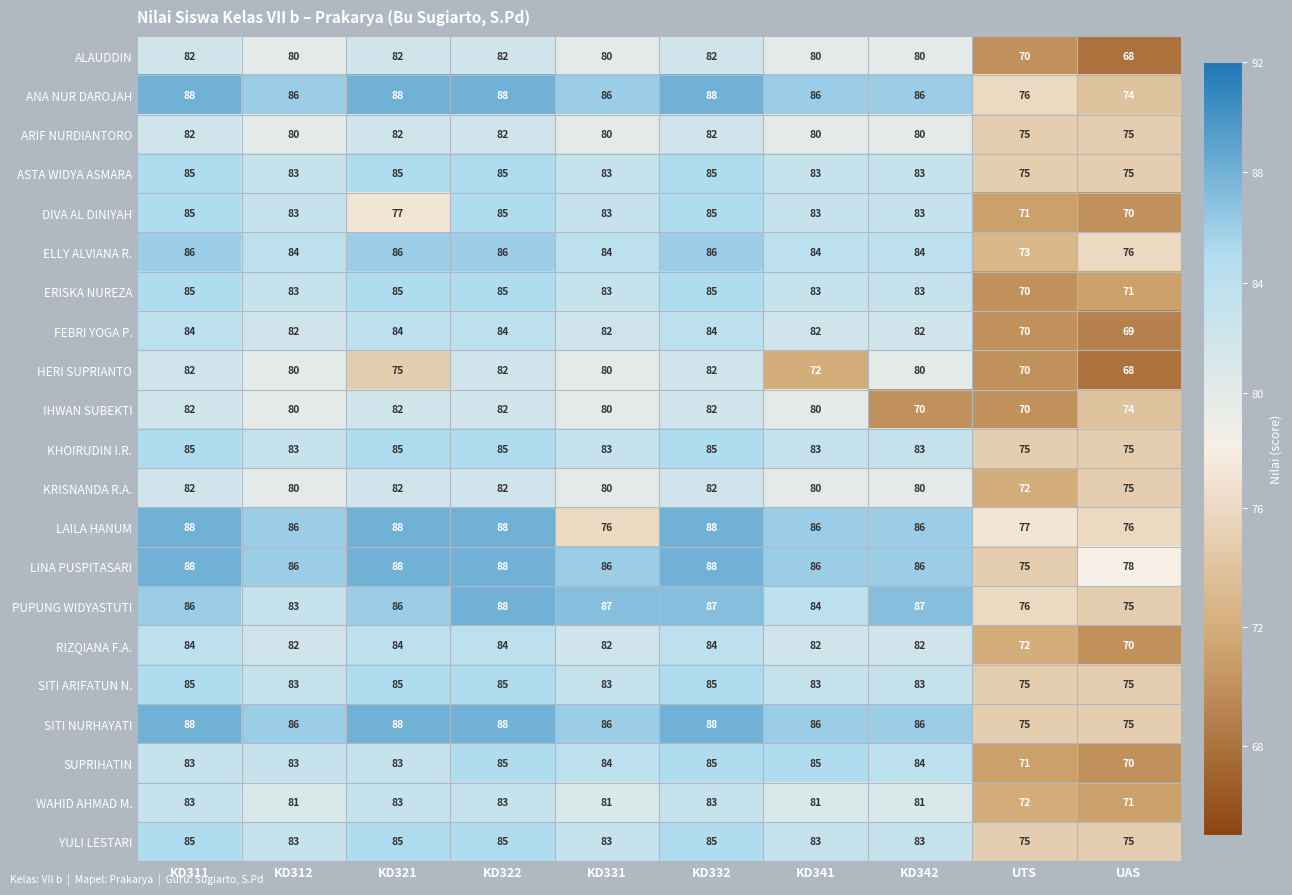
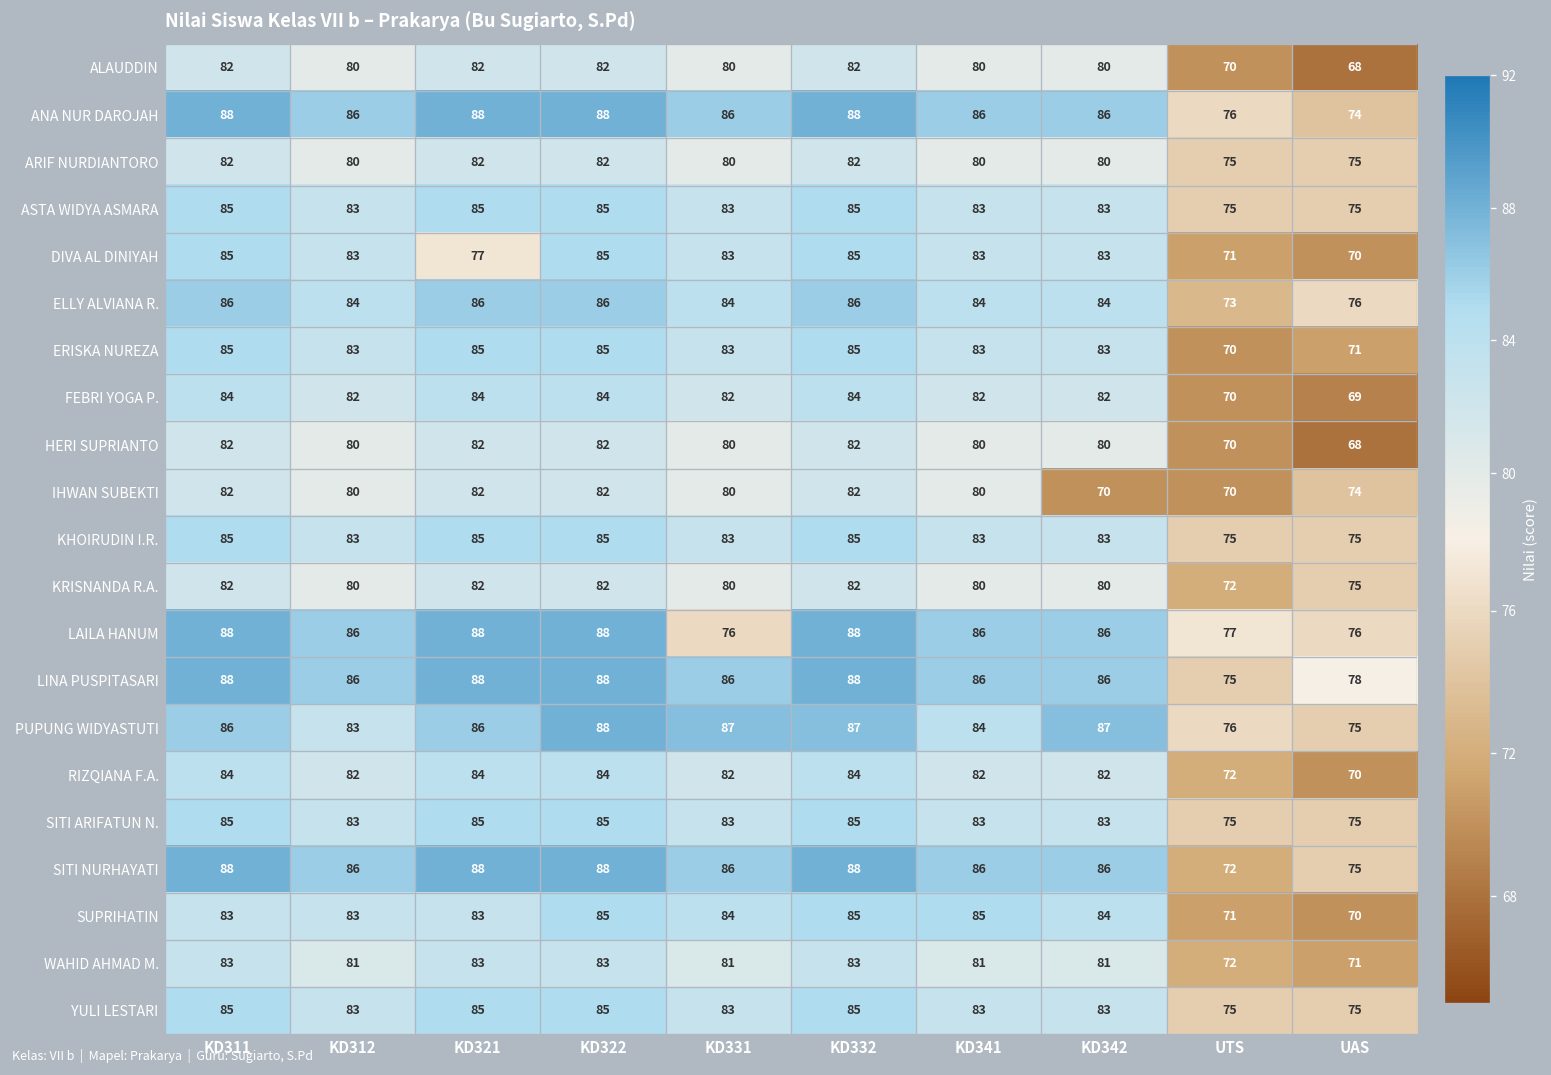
HERI SUPRIANTO, KD321: 75 -> 82
HERI SUPRIANTO, KD341: 72 -> 80
SITI NURHAYATI, UTS: 75 -> 72
